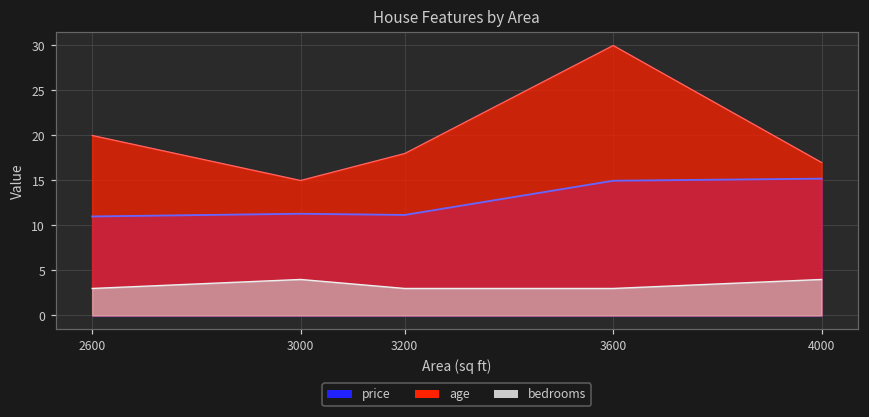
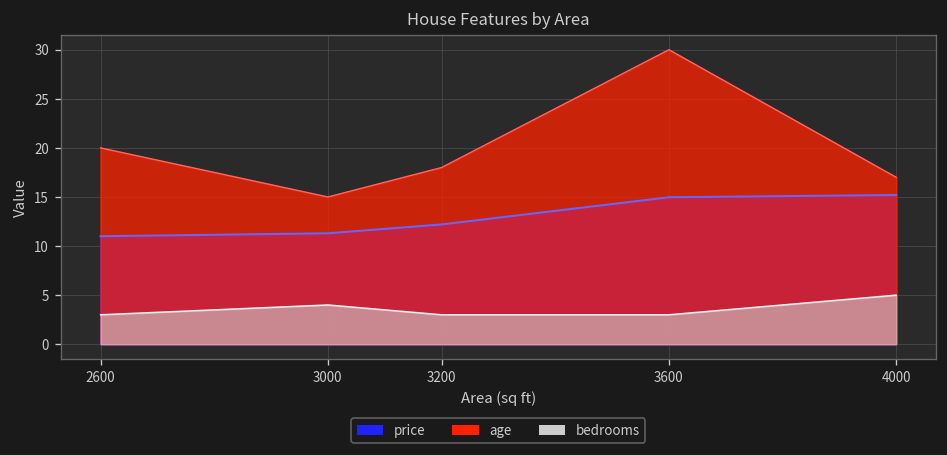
price, 3200: 11 -> 12
bedrooms, 4000: 4 -> 5
